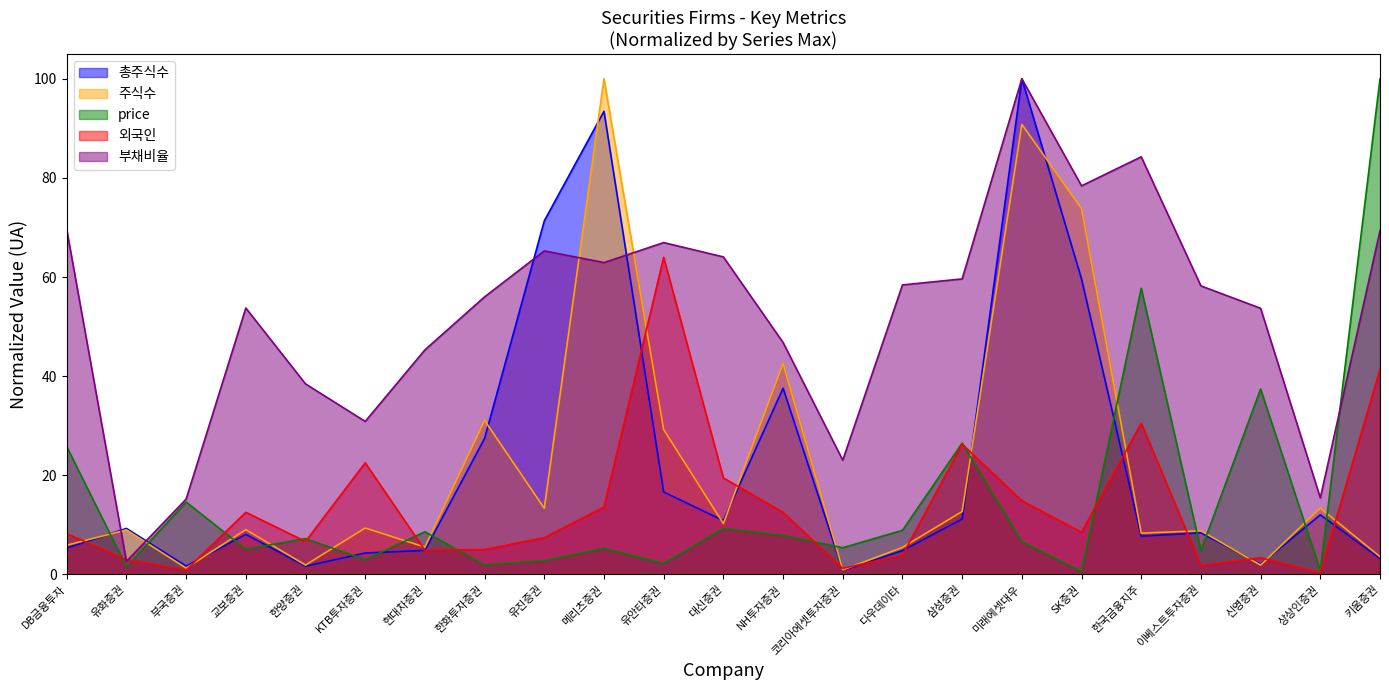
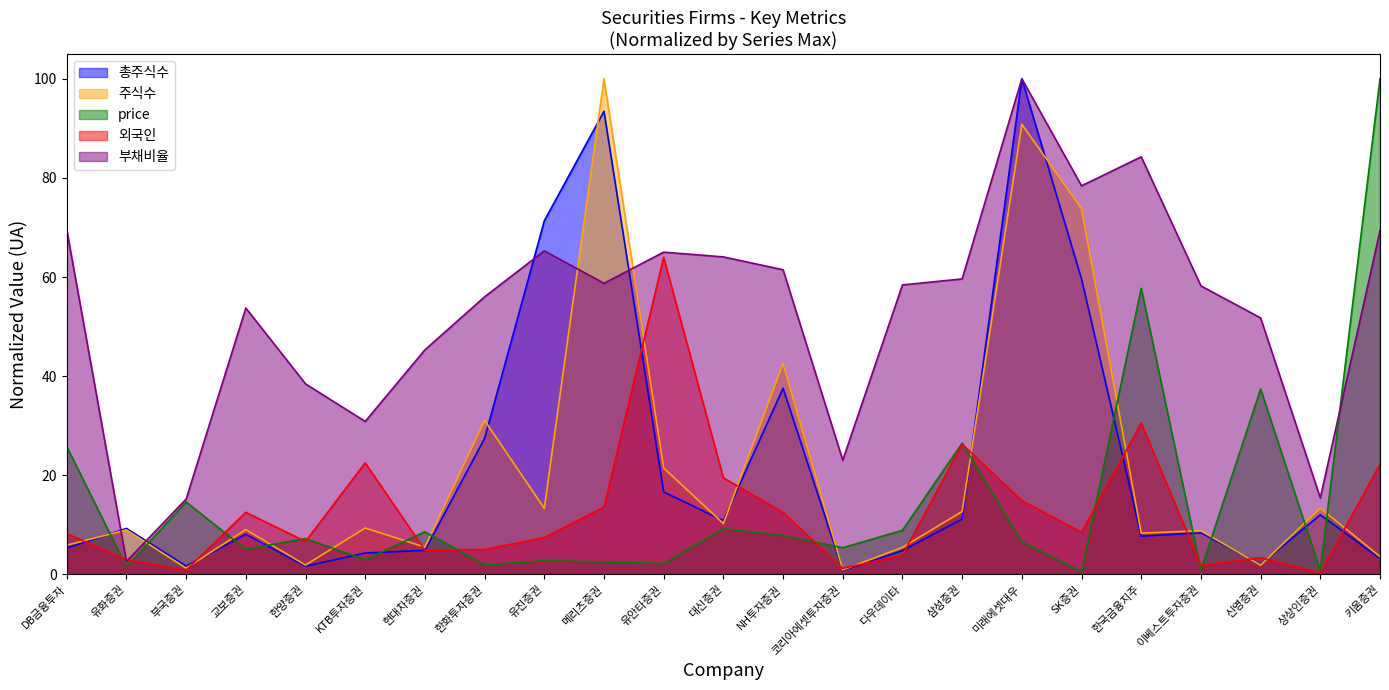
price, 메리츠증권: 5 -> 3
부채비율, 메리츠증권: 63 -> 59
주식수, 유안타증권: 29 -> 21
부채비율, 유안타증권: 67 -> 65
부채비율, NH투자증권: 47 -> 61
price, 이베스트투자증권: 5 -> 1
부채비율, 신영증권: 54 -> 52
외국인, 키움증권: 41 -> 22
